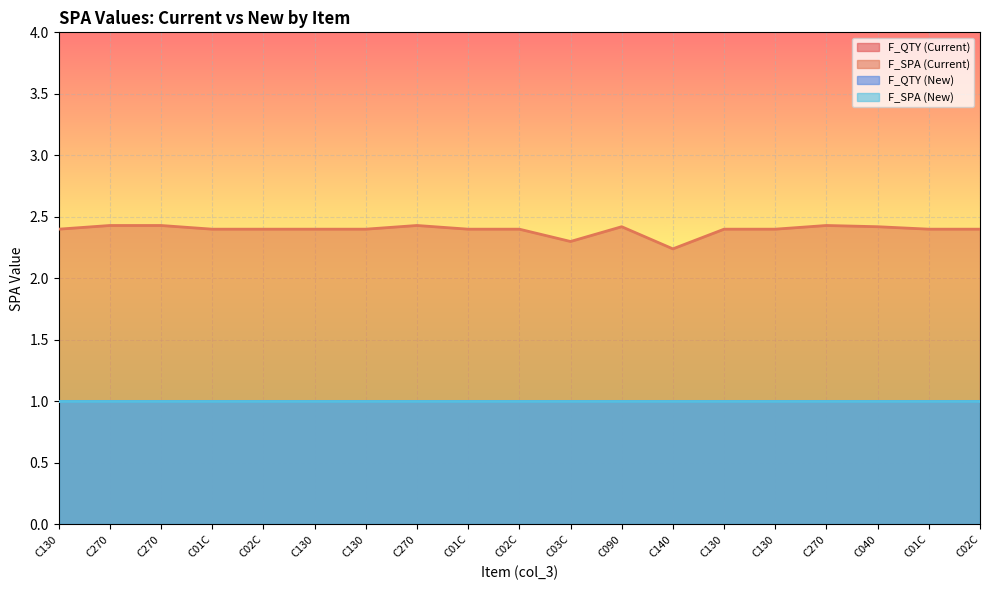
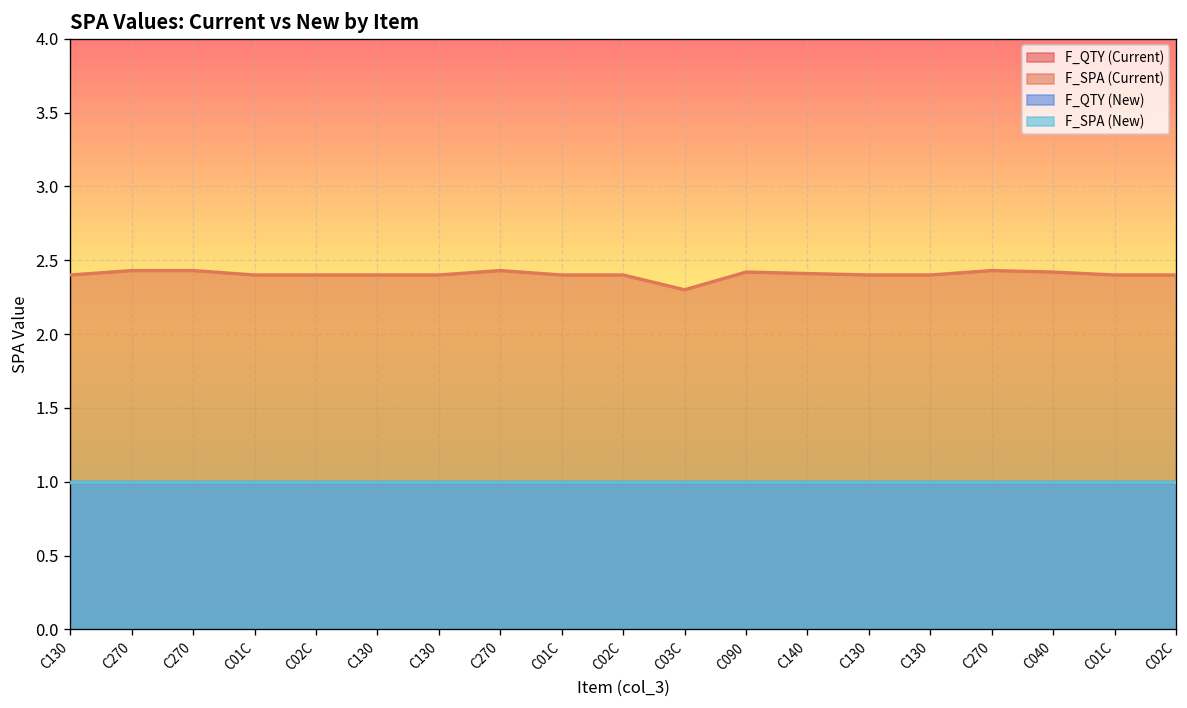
F_SPA (Current), C140: 2.24 -> 2.41
